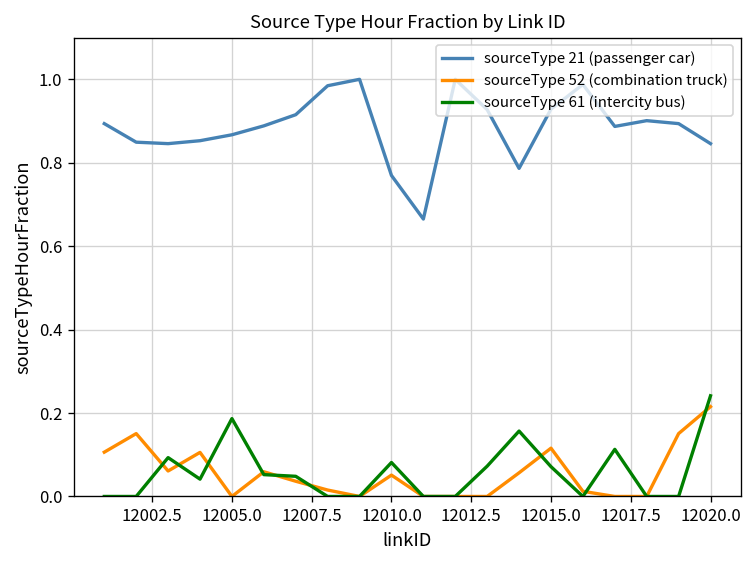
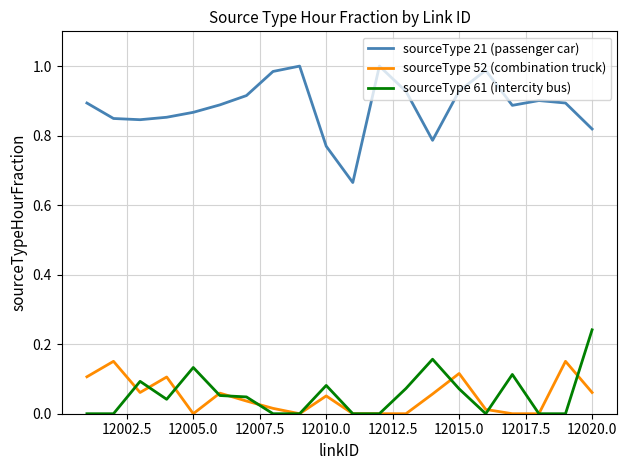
sourceType 61 (intercity bus), 12005.0: 0.19 -> 0.13
sourceType 21 (passenger car), 12020.0: 0.85 -> 0.82
sourceType 52 (combination truck), 12020.0: 0.22 -> 0.06
